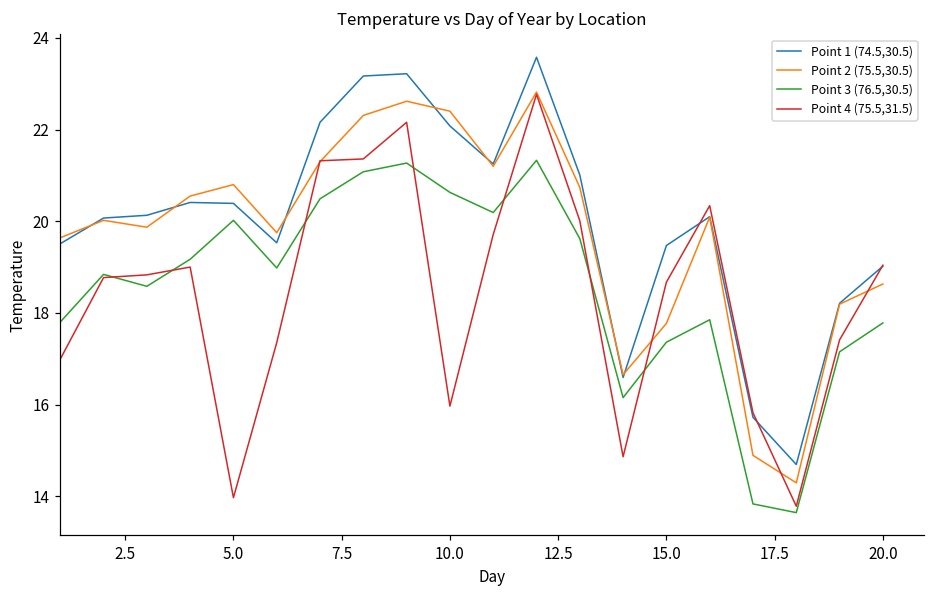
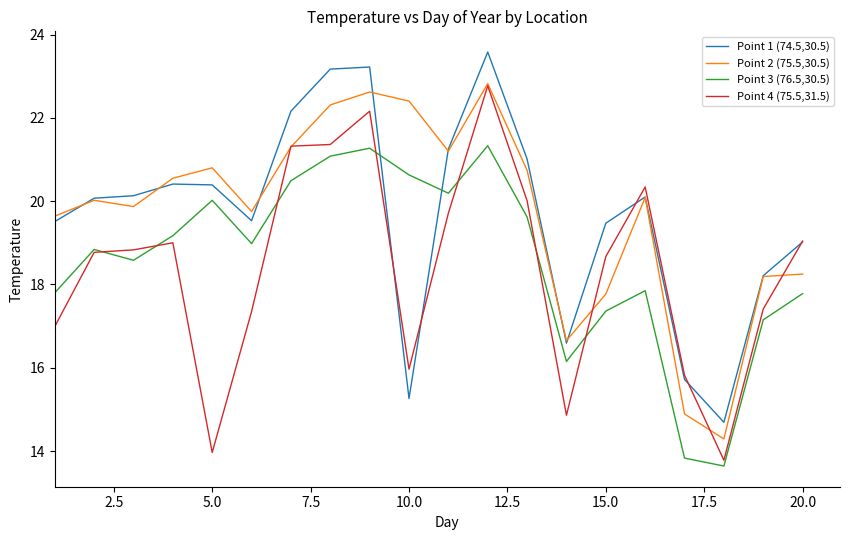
Point 1 (74.5,30.5), 10.0: 22.1 -> 15.3
Point 2 (75.5,30.5), 20.0: 18.6 -> 18.2
